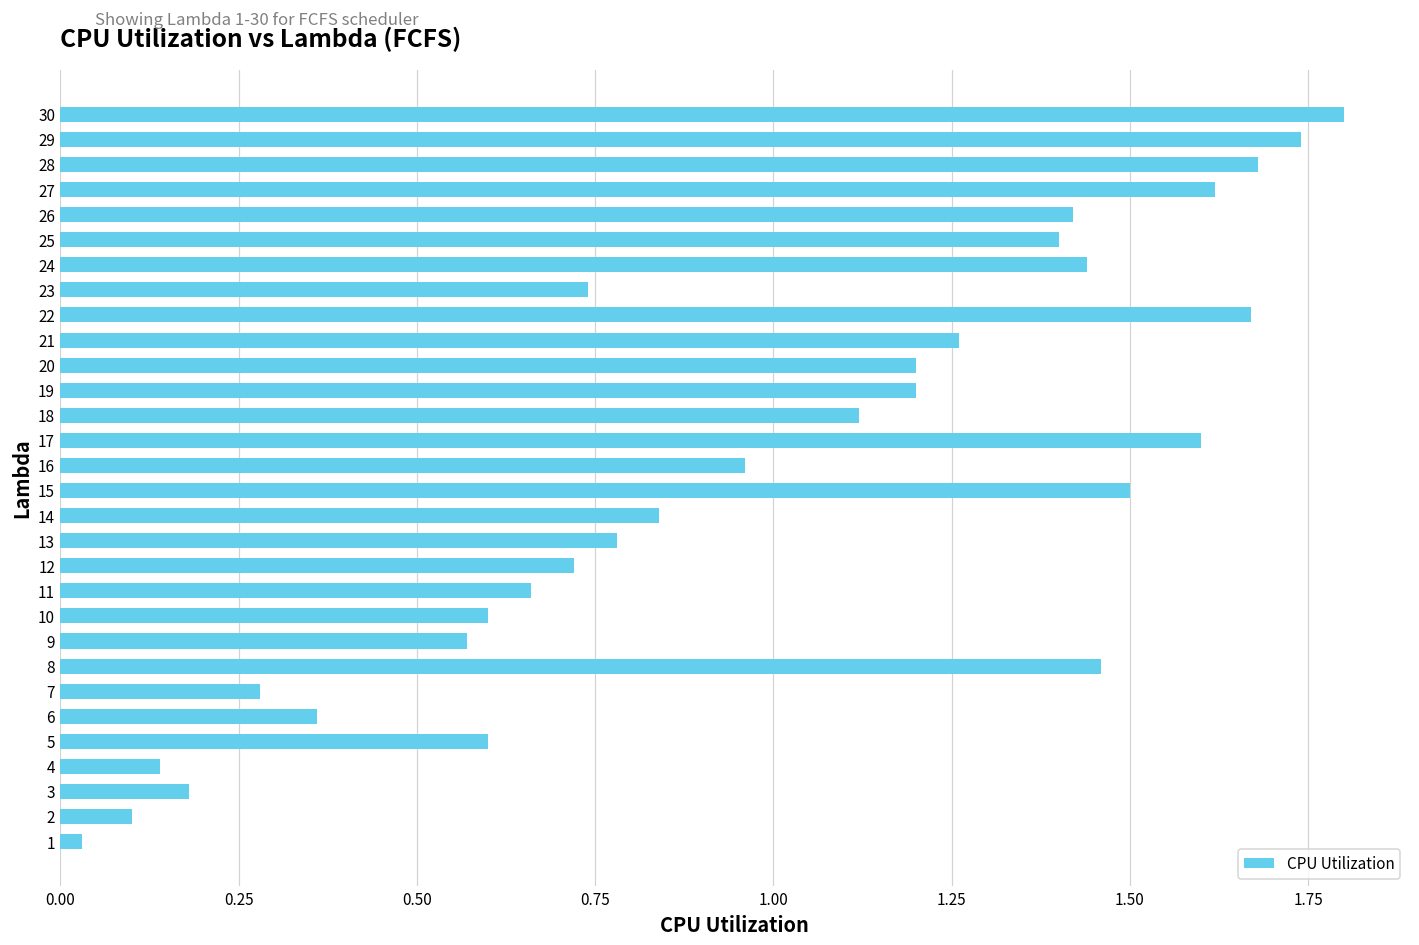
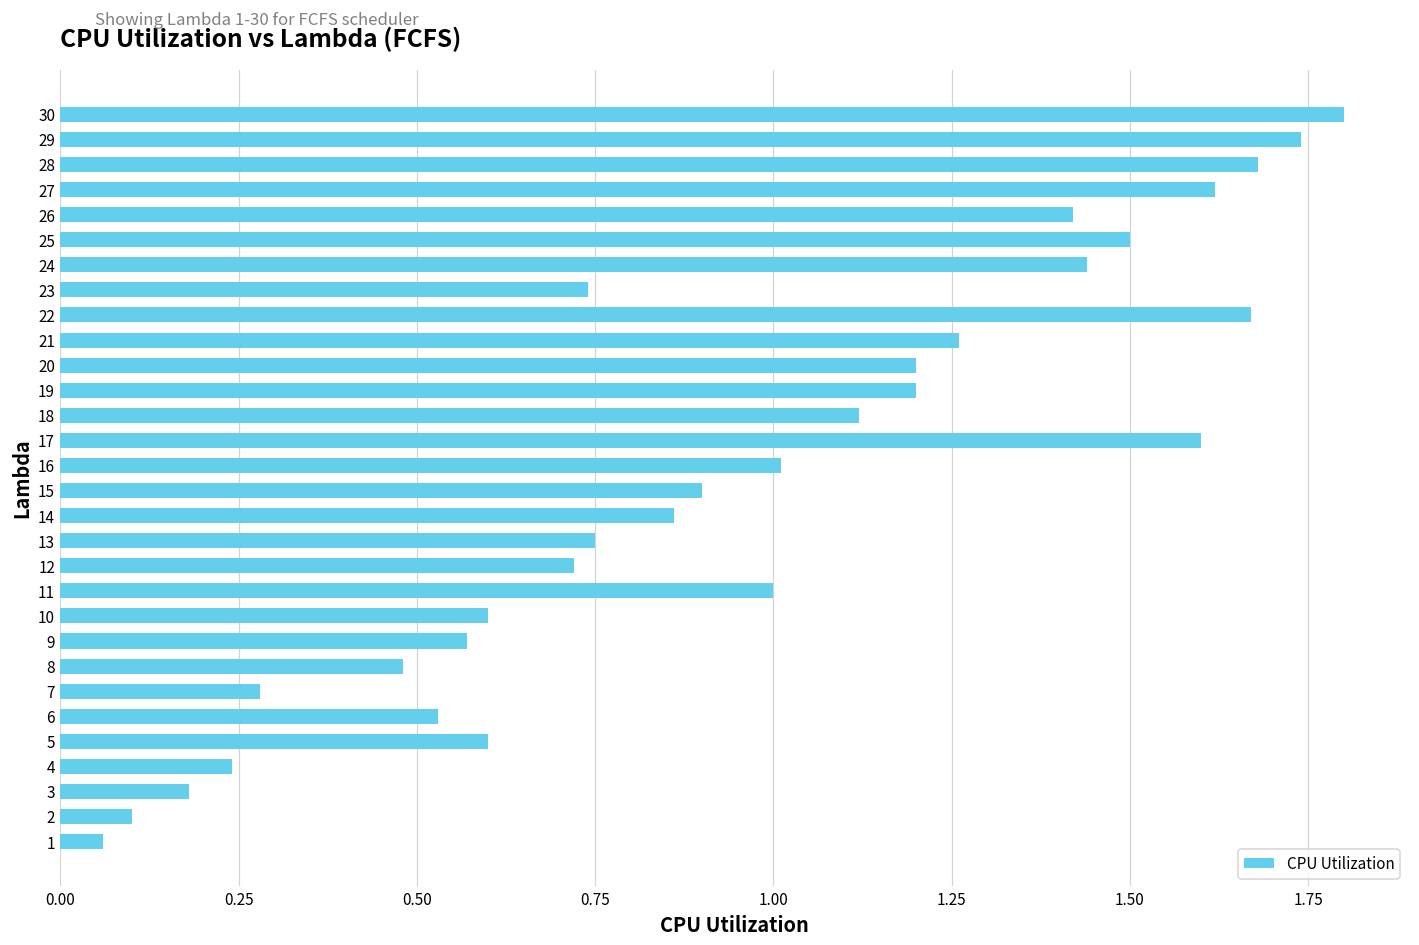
25: 1.4 -> 1.5
16: 0.96 -> 1.01
15: 1.5 -> 0.9
14: 0.84 -> 0.86
13: 0.78 -> 0.75
11: 0.66 -> 1.00
8: 1.46 -> 0.48
6: 0.36 -> 0.53
4: 0.14 -> 0.24
1: 0.03 -> 0.06
